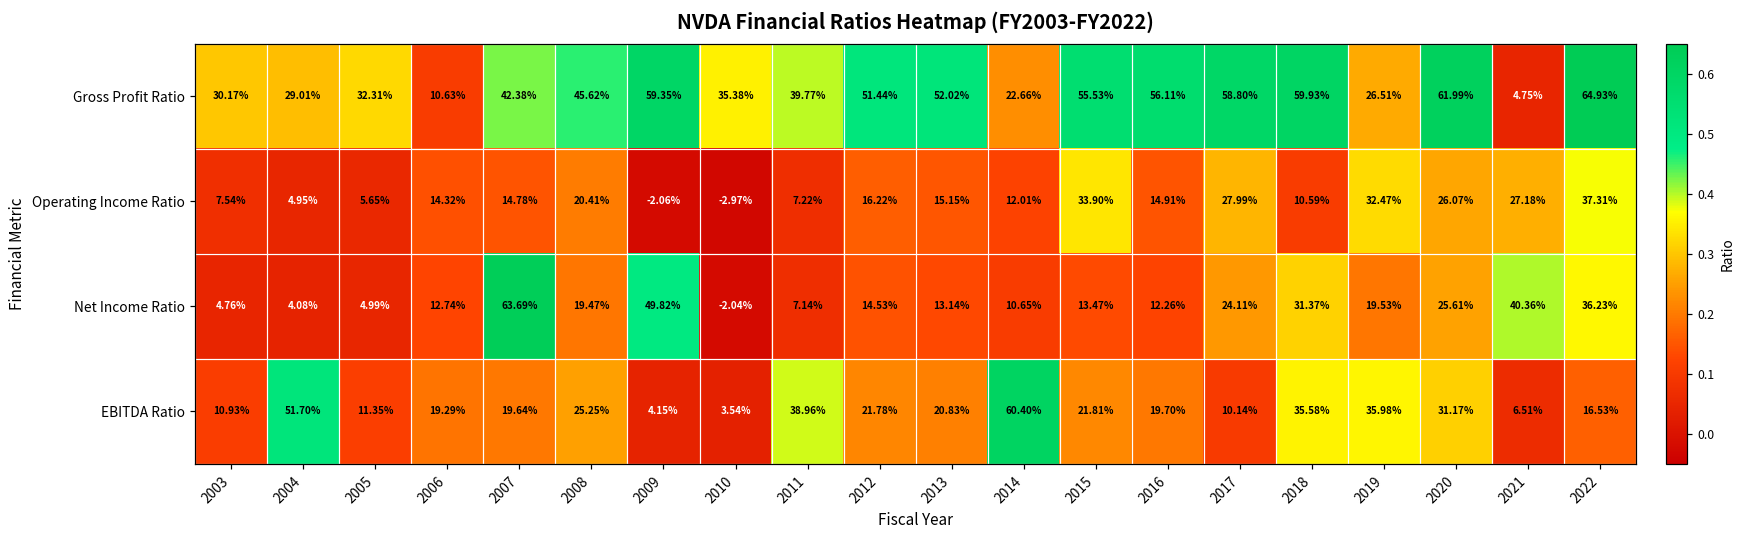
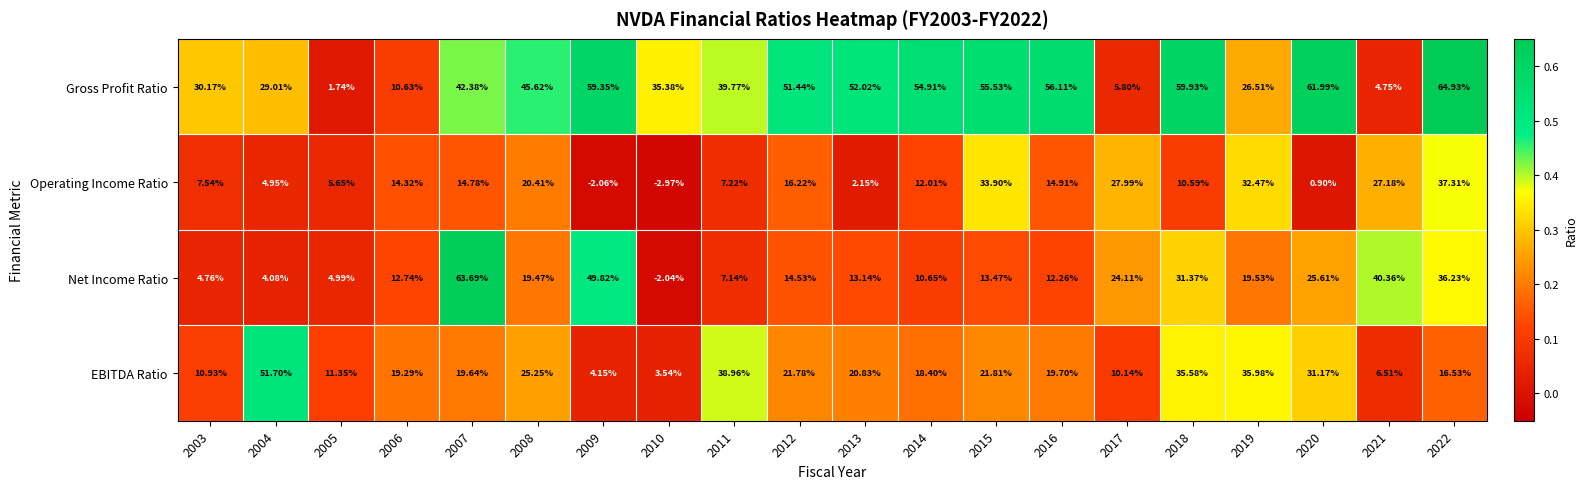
Gross Profit Ratio, 2005: 32.31% -> 1.74%
Gross Profit Ratio, 2014: 22.66% -> 54.91%
Gross Profit Ratio, 2017: 58.80% -> 5.80%
Operating Income Ratio, 2013: 15.15% -> 2.15%
Operating Income Ratio, 2020: 26.07% -> 0.90%
EBITDA Ratio, 2014: 60.40% -> 18.40%
